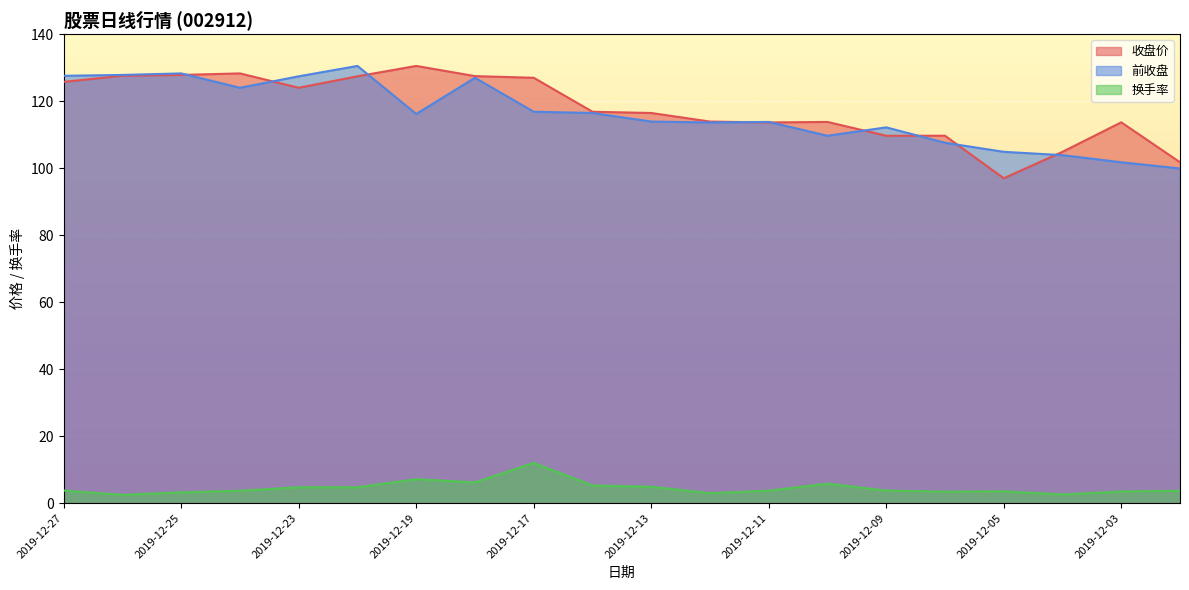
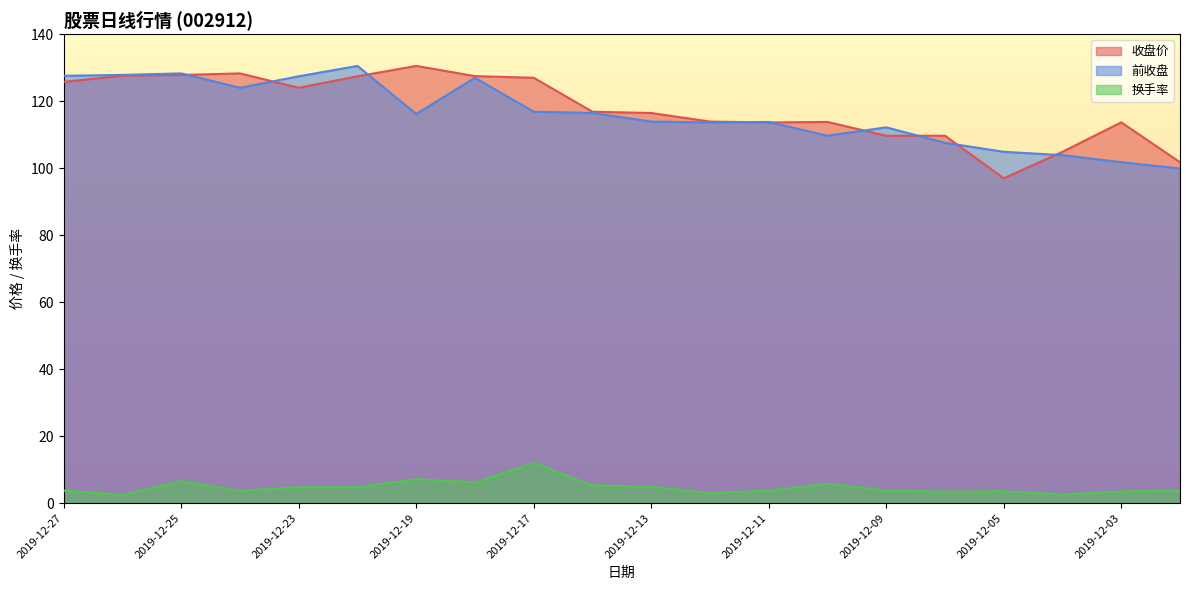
换手率, 2019-12-25: 3 -> 7
